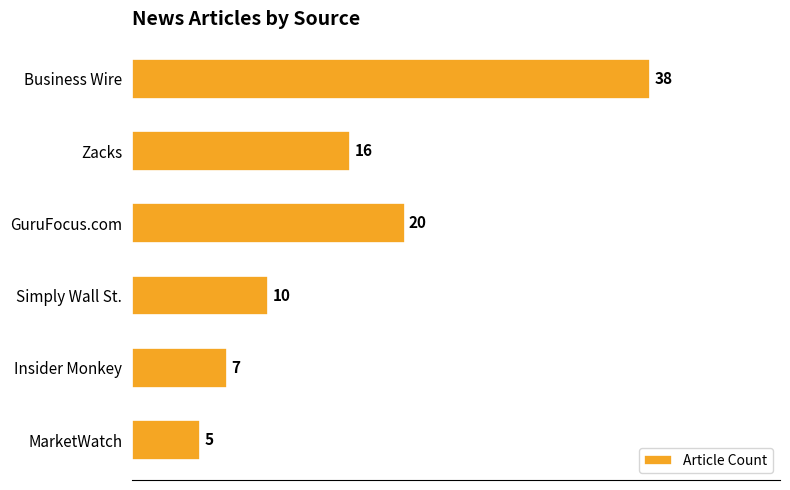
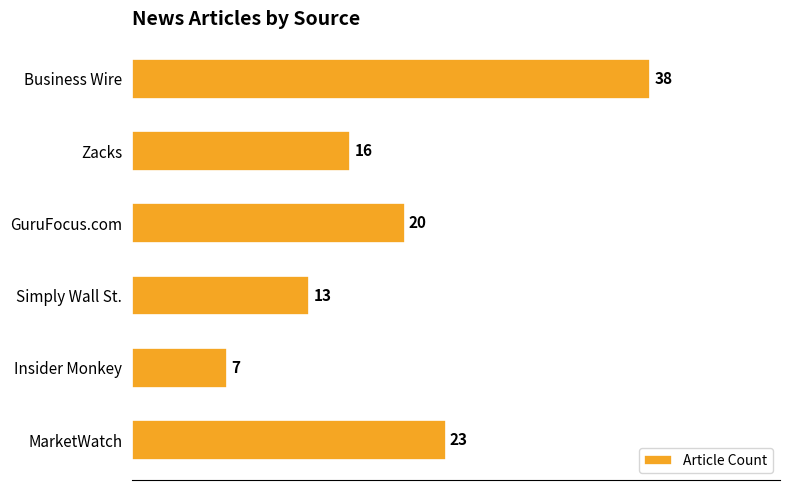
Simply Wall St.: 10 -> 13
MarketWatch: 5 -> 23
